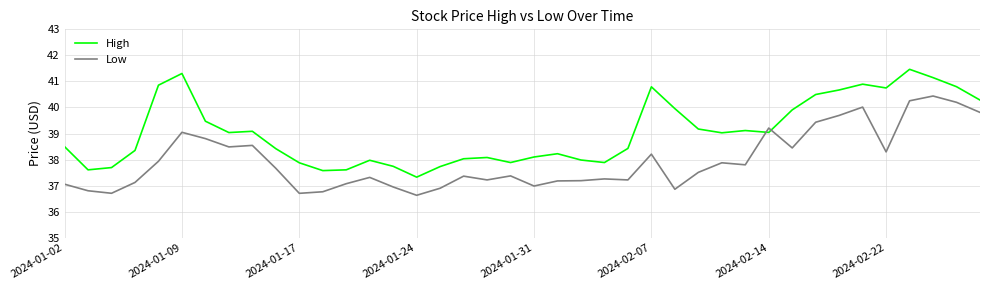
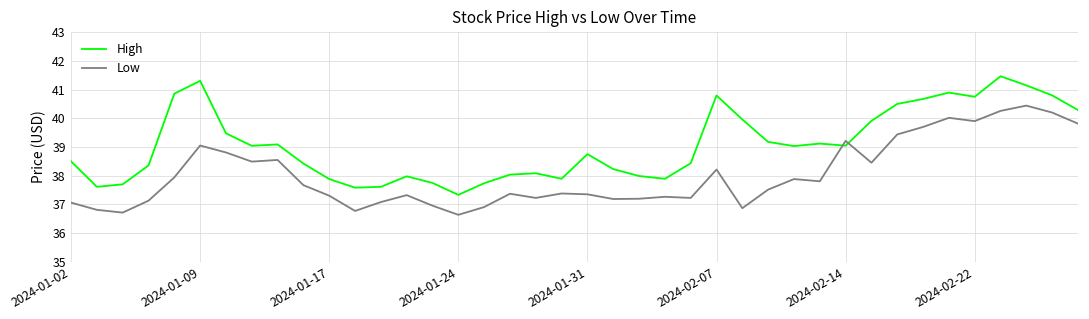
Low, 2024-01-17: 36.7 -> 37.3
High, 2024-01-31: 38.1 -> 38.7
Low, 2024-01-31: 37.0 -> 37.3
Low, 2024-02-22: 38.3 -> 39.9
